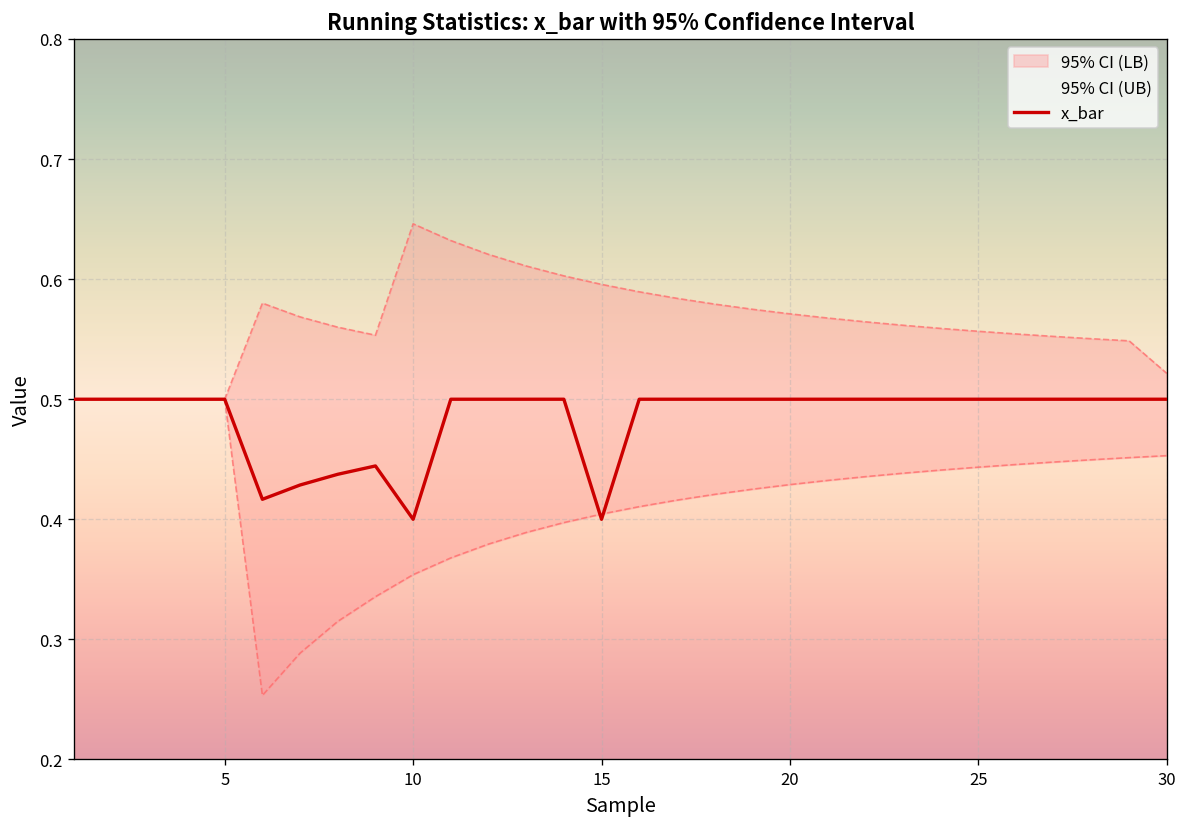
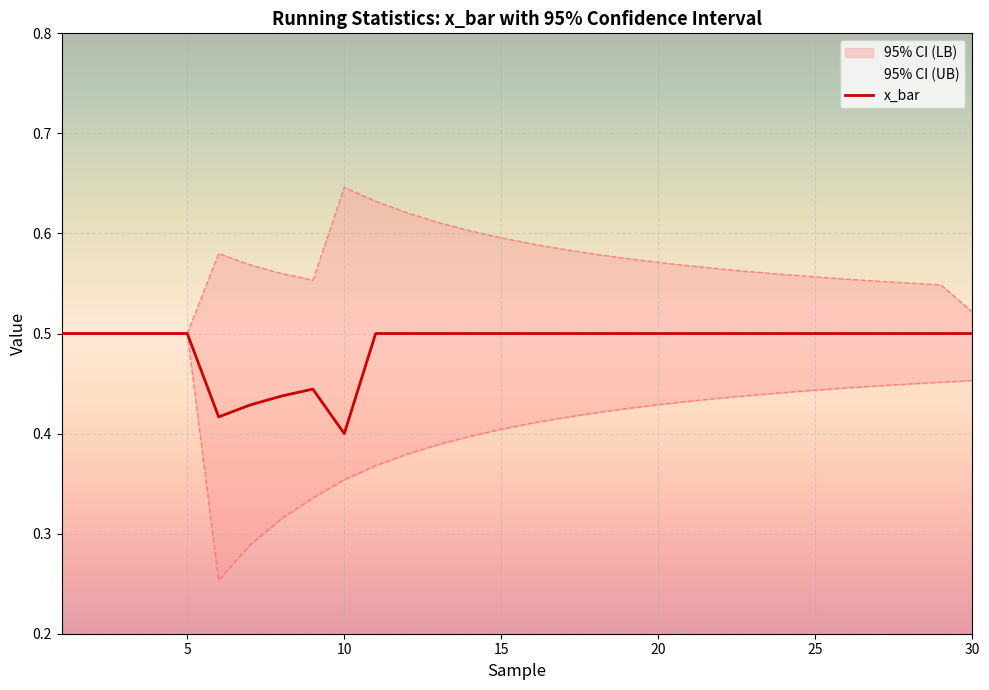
x_bar, 15: 0.4 -> 0.5
